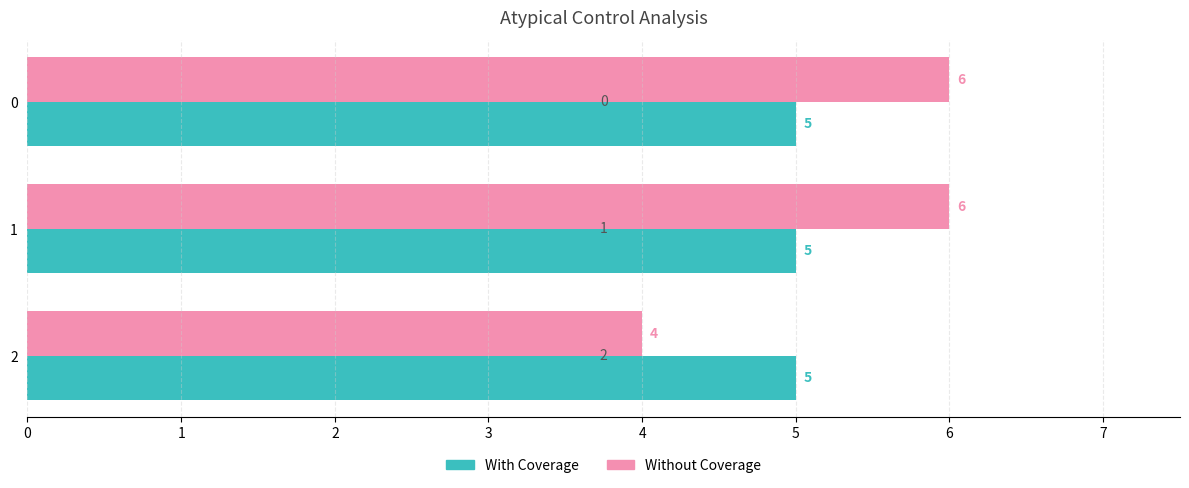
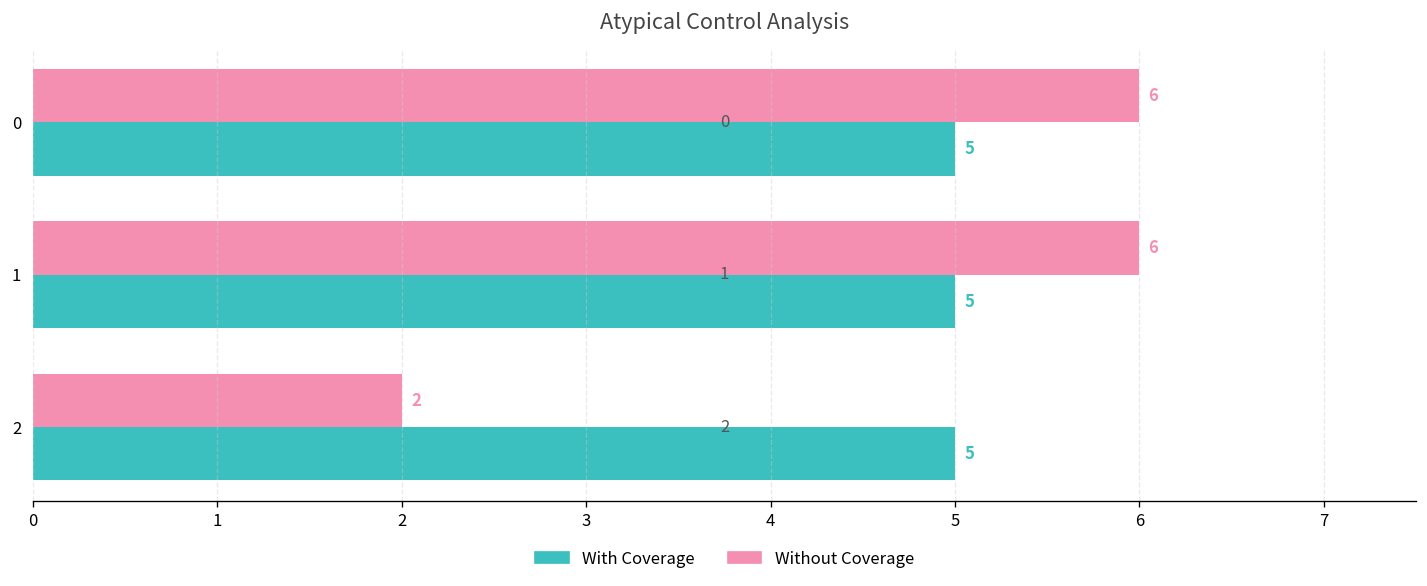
Without Coverage, 2: 4 -> 2
